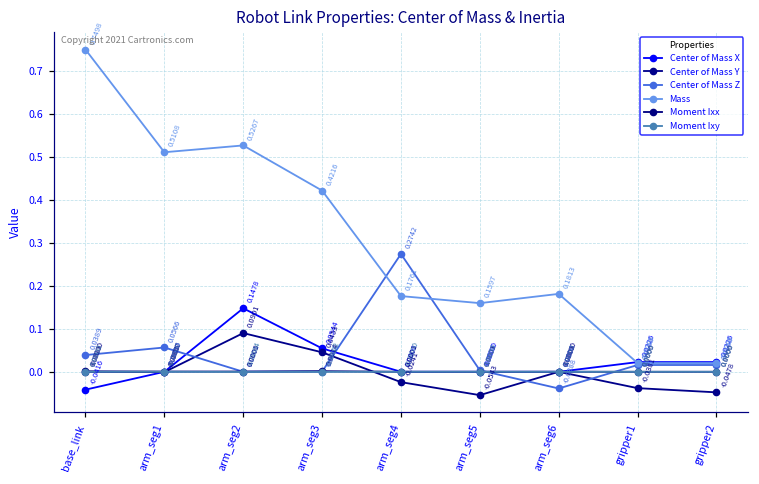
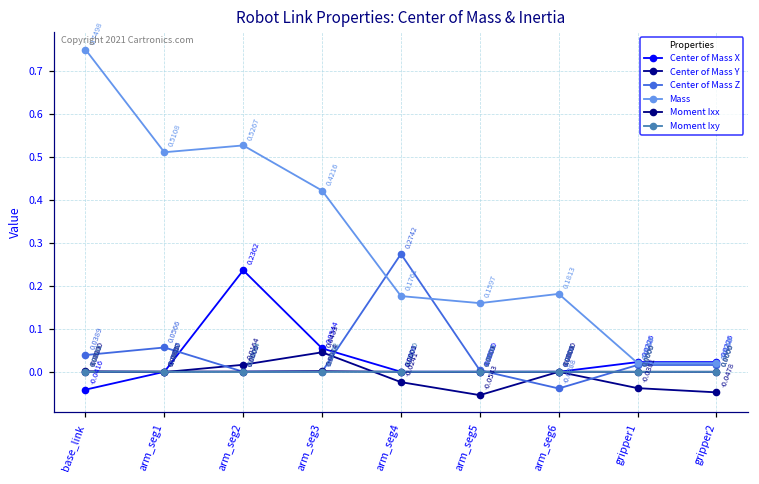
Center of Mass X, arm_seg2: 0.1478 -> 0.2362
Center of Mass Y, arm_seg2: 0.0901 -> 0.0164
